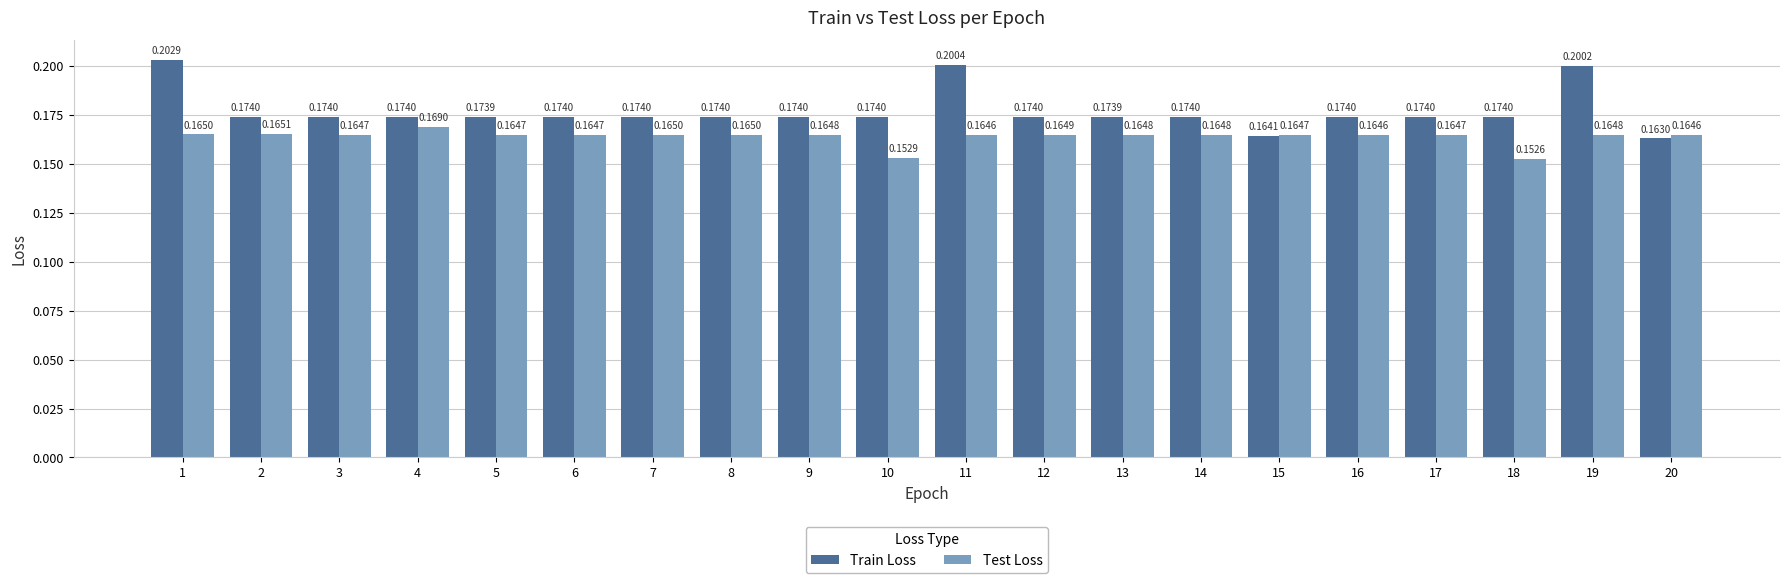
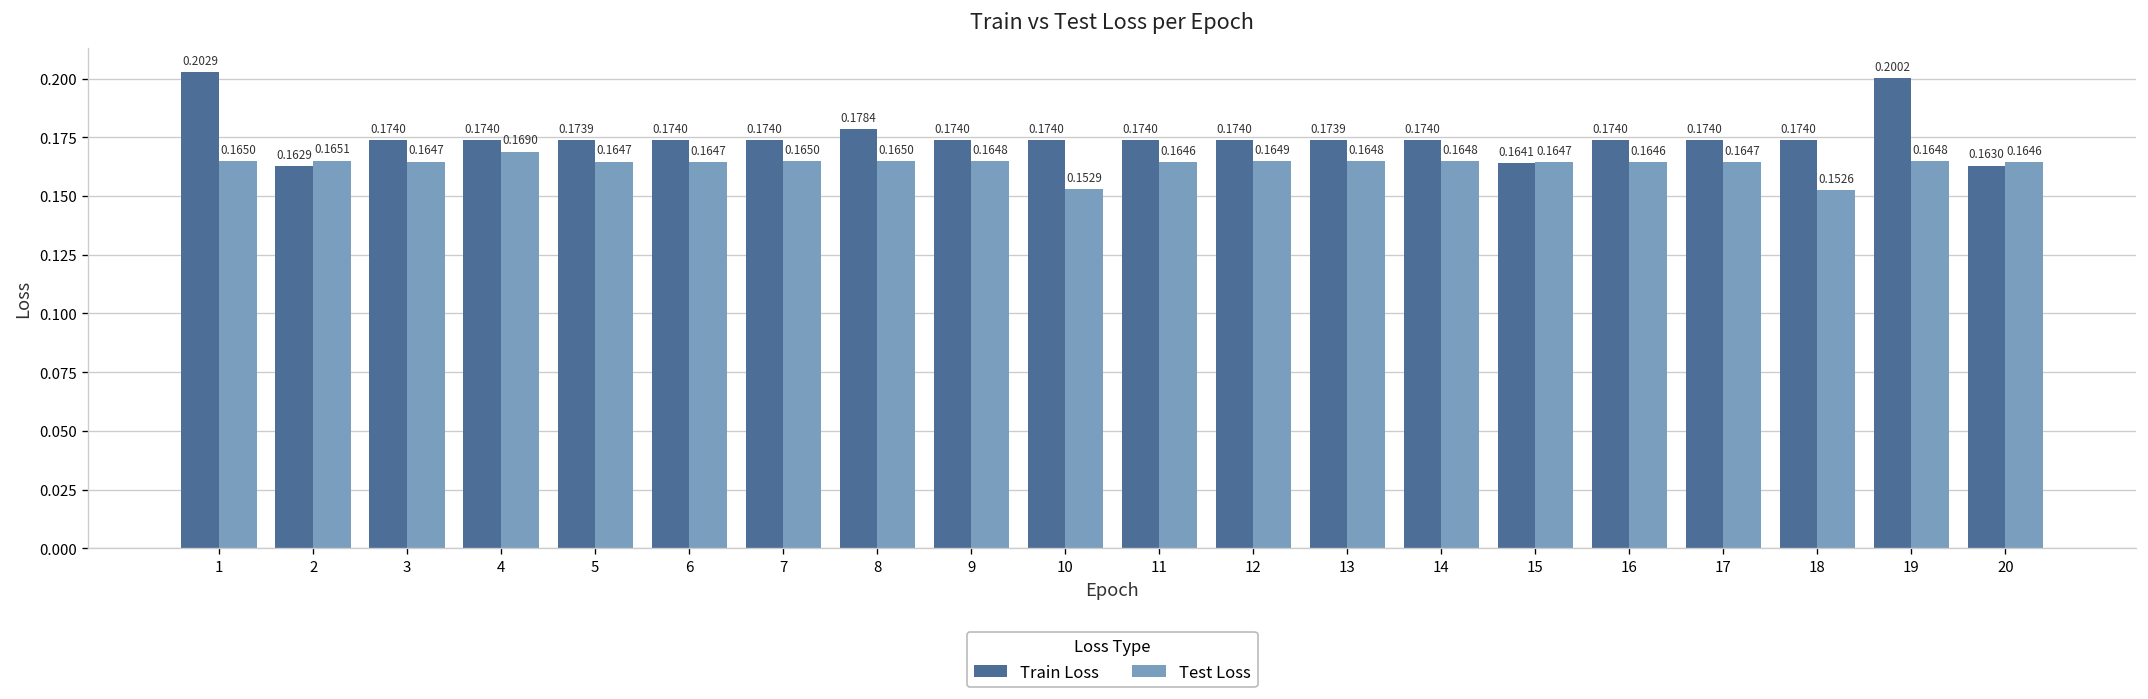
Train Loss, 2: 0.1740 -> 0.1629
Train Loss, 8: 0.1740 -> 0.1784
Train Loss, 11: 0.2004 -> 0.1740
